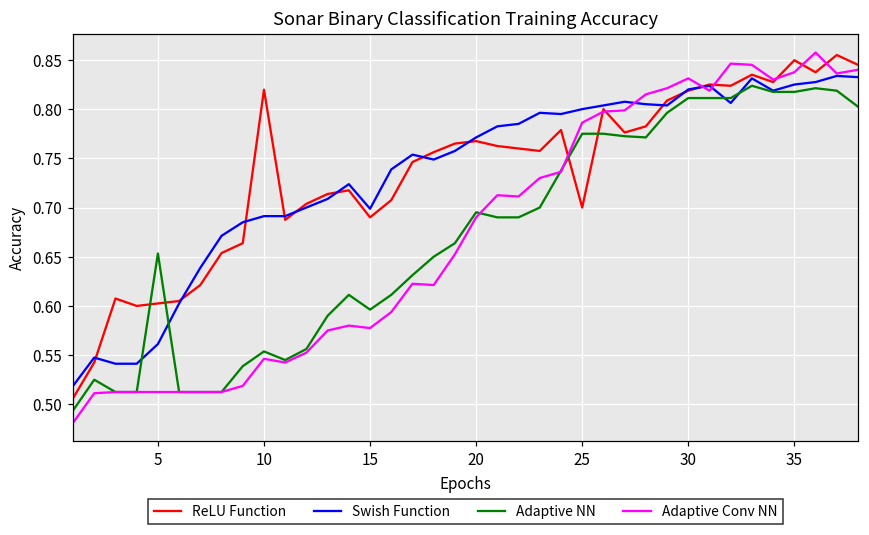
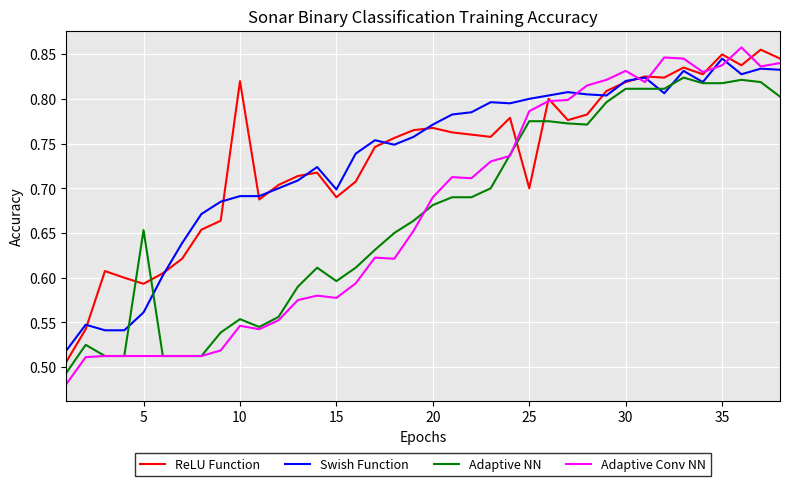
ReLU Function, 5: 0.60 -> 0.59
Adaptive NN, 20: 0.70 -> 0.68
Swish Function, 35: 0.83 -> 0.85
